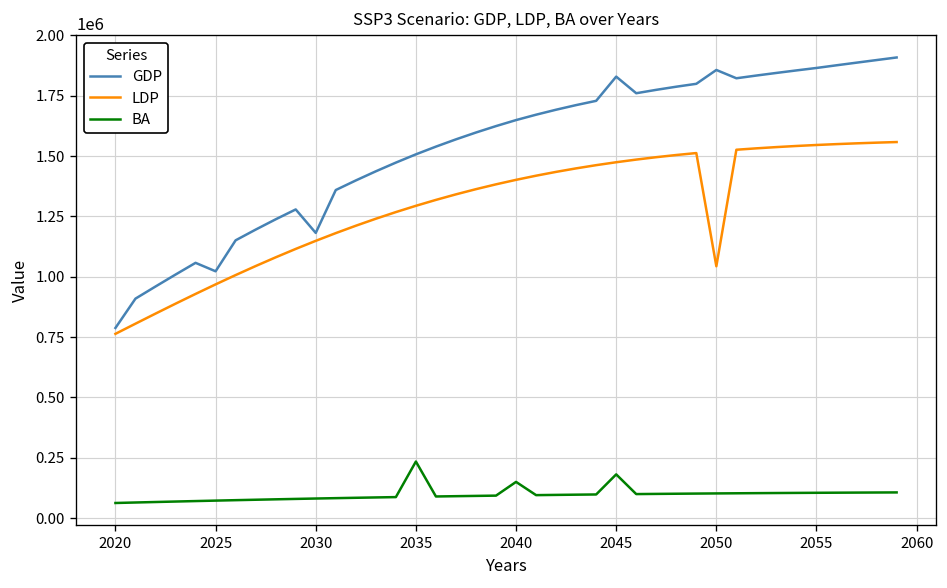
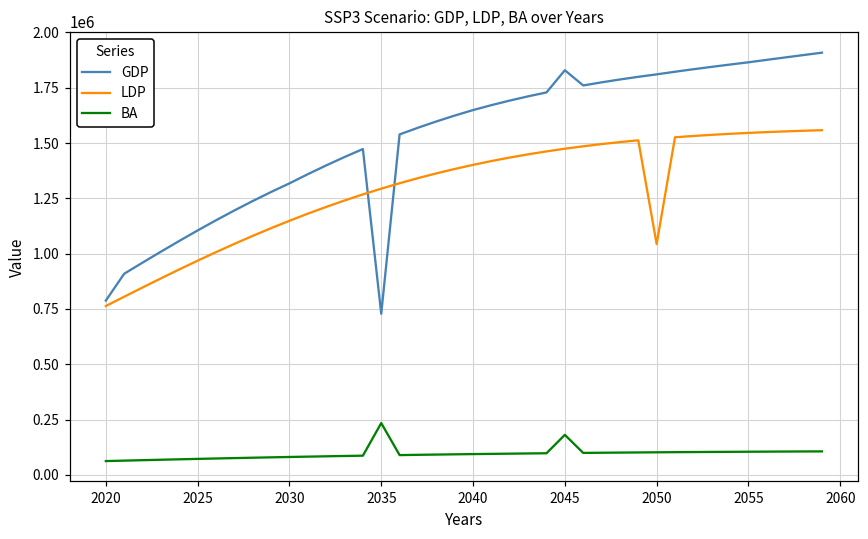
GDP, 2025: 1020000 -> 1100000
GDP, 2030: 1180000 -> 1320000
GDP, 2035: 1510000 -> 730000
BA, 2040: 150000 -> 90000
GDP, 2050: 1860000 -> 1810000
